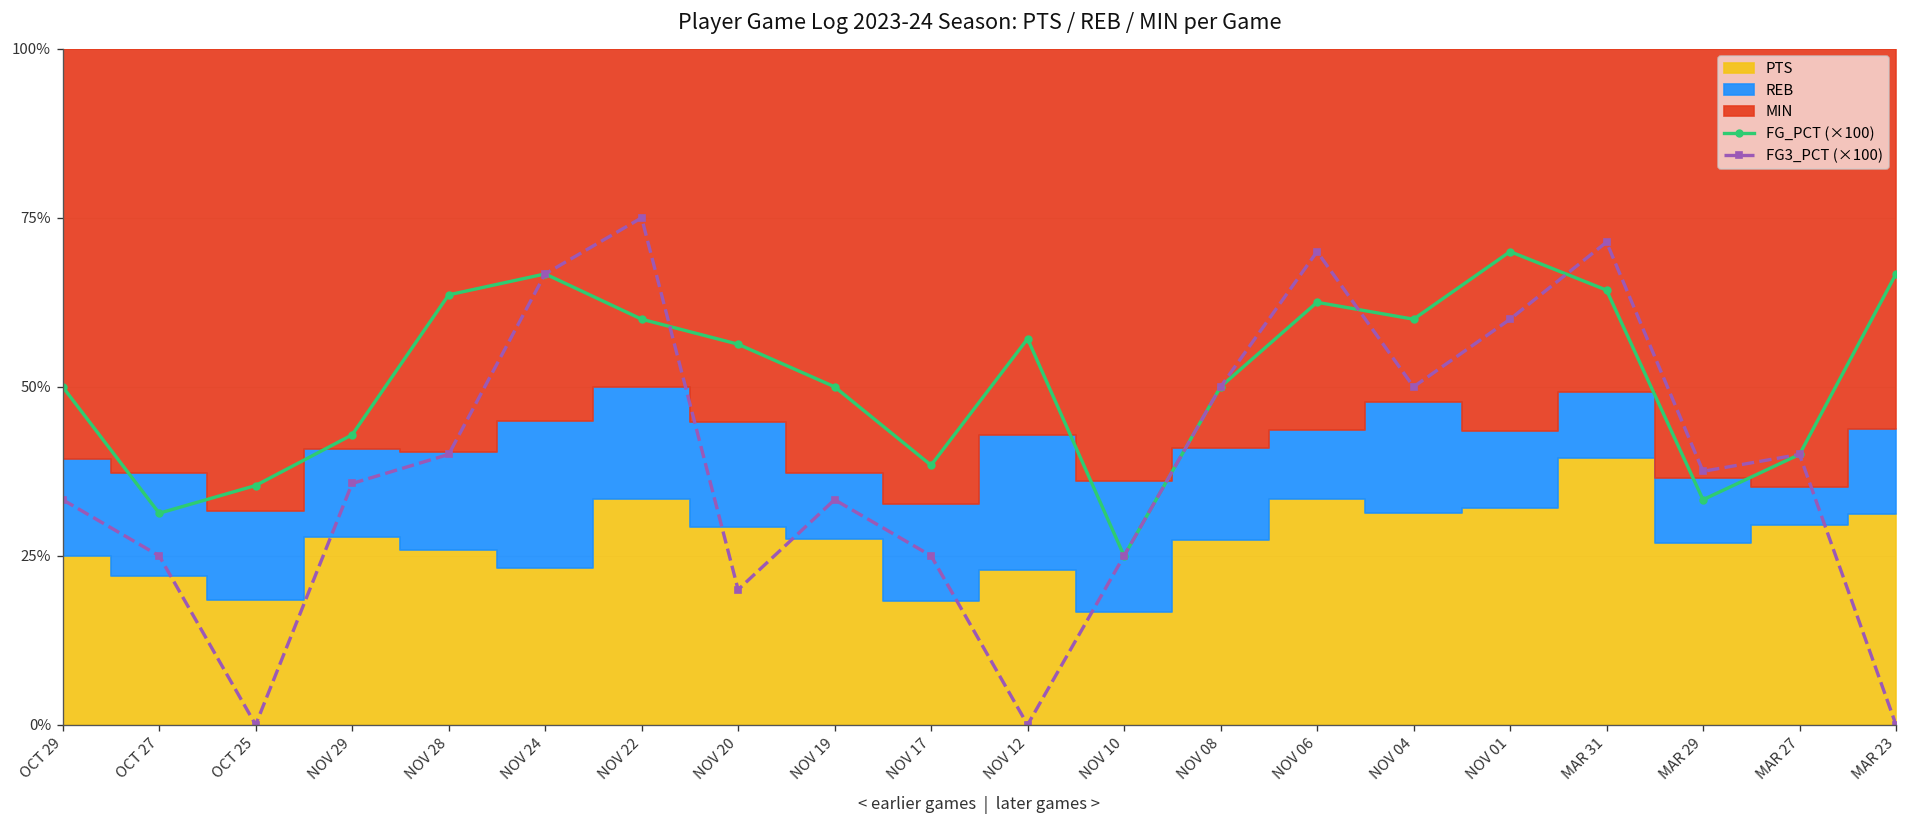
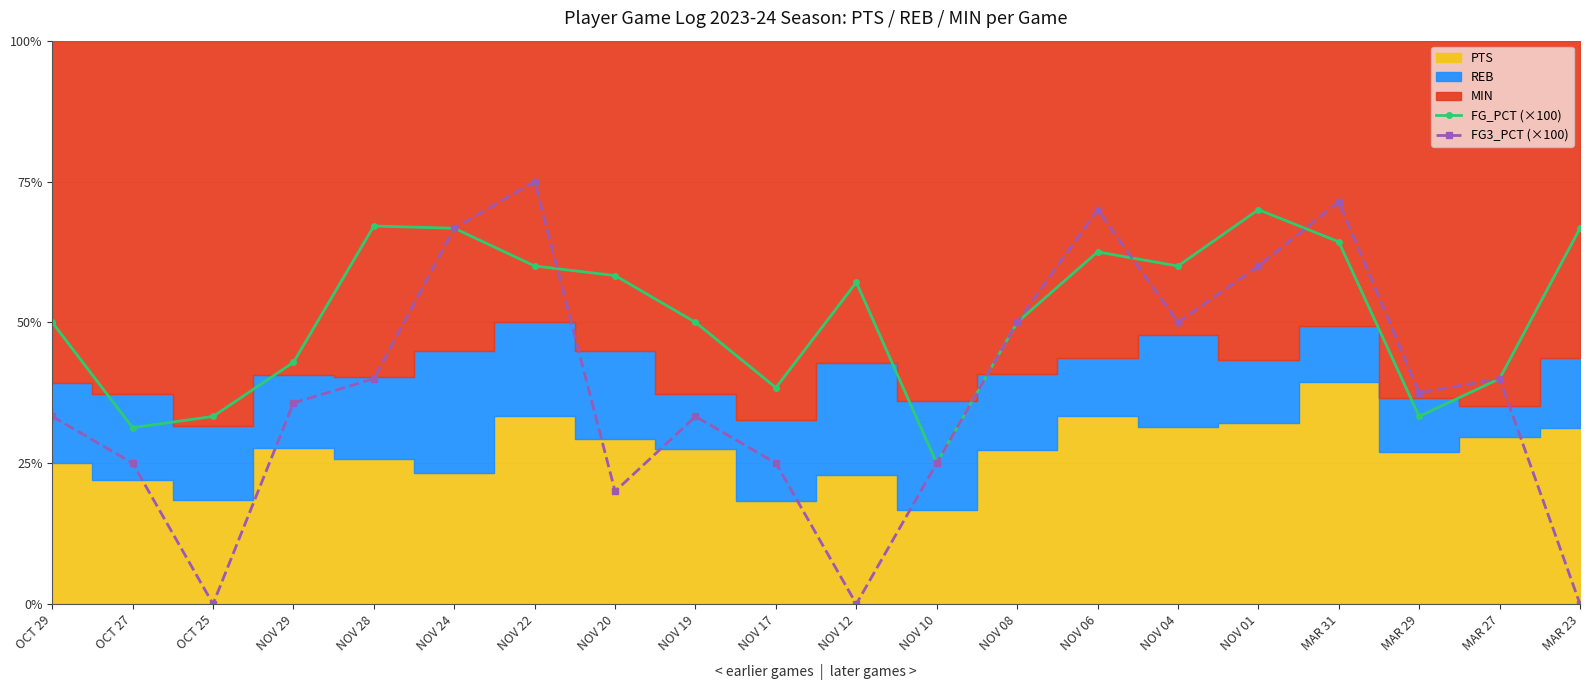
FG_PCT (×100), OCT 25: 35% -> 33%
FG_PCT (×100), NOV 28: 64% -> 67%
FG_PCT (×100), NOV 20: 56% -> 58%
